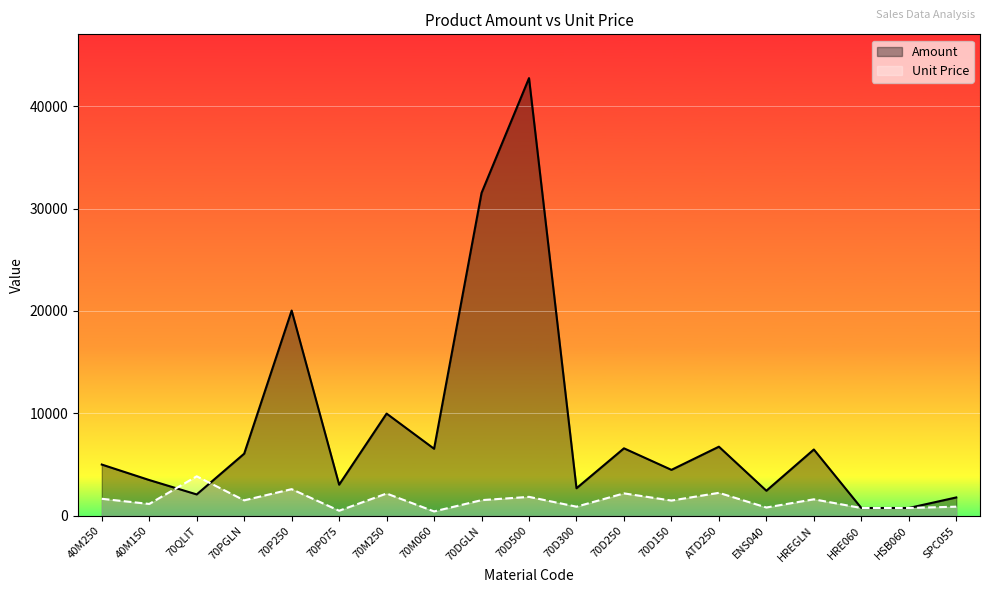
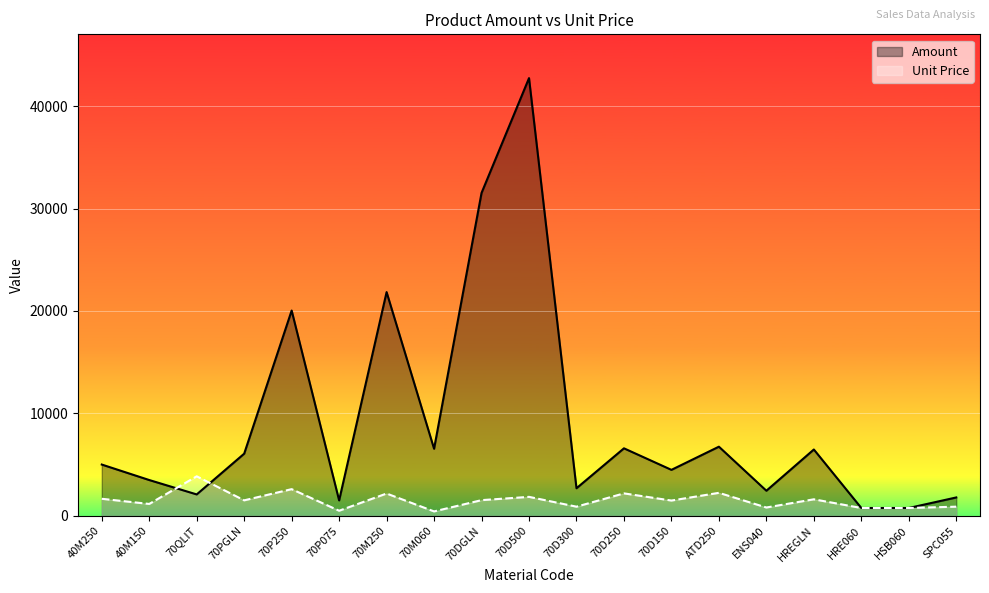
Amount, 70P075: 3000 -> 1500
Amount, 70M250: 10000 -> 21800
